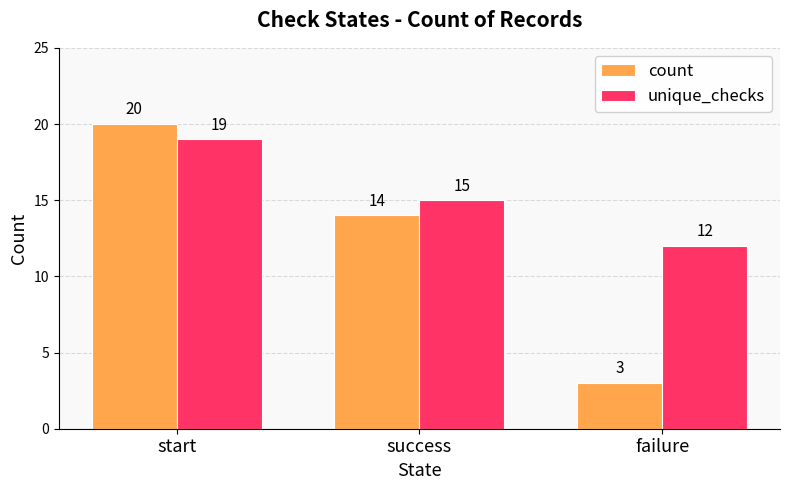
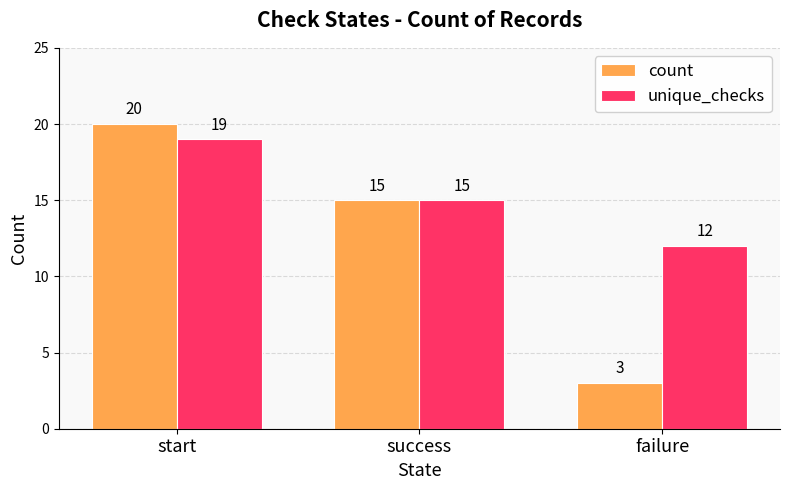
count, success: 14 -> 15
